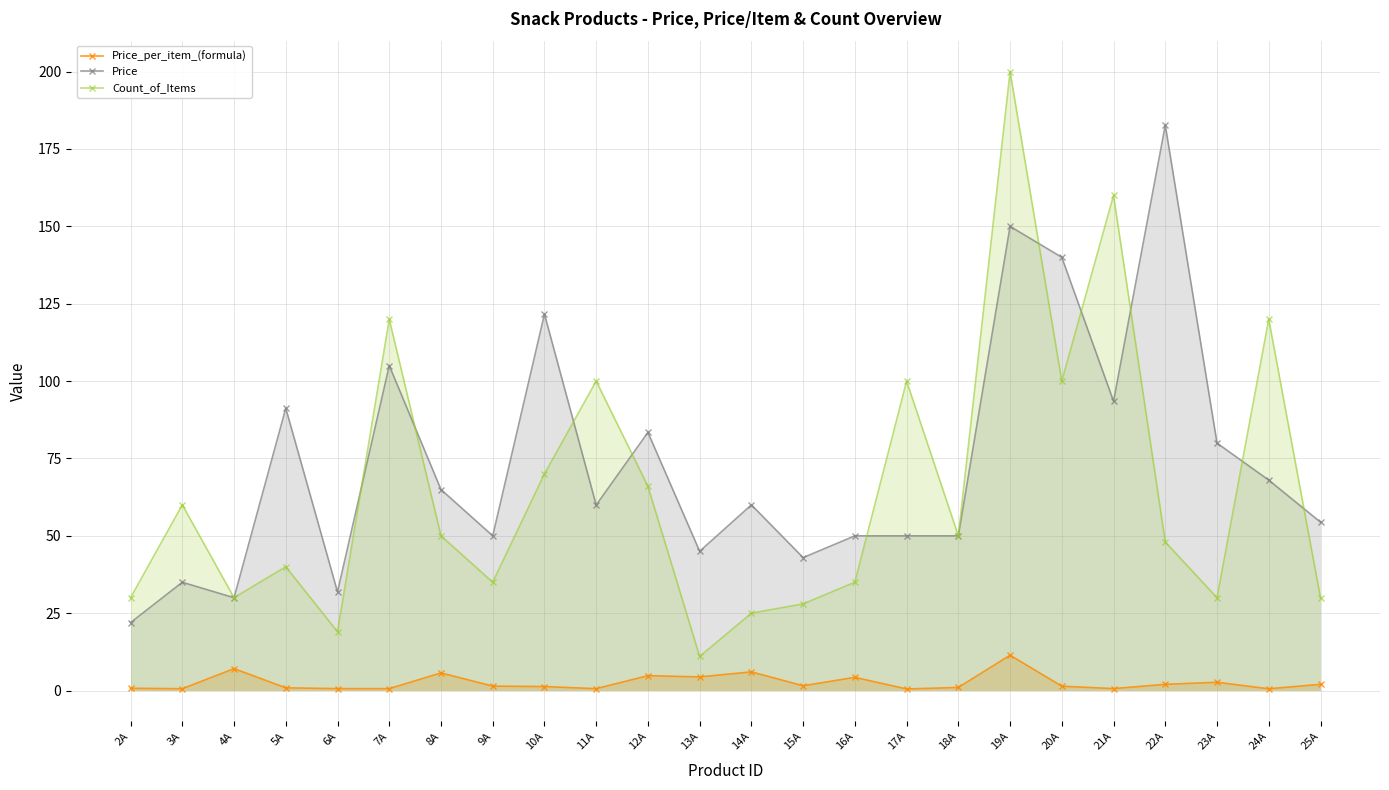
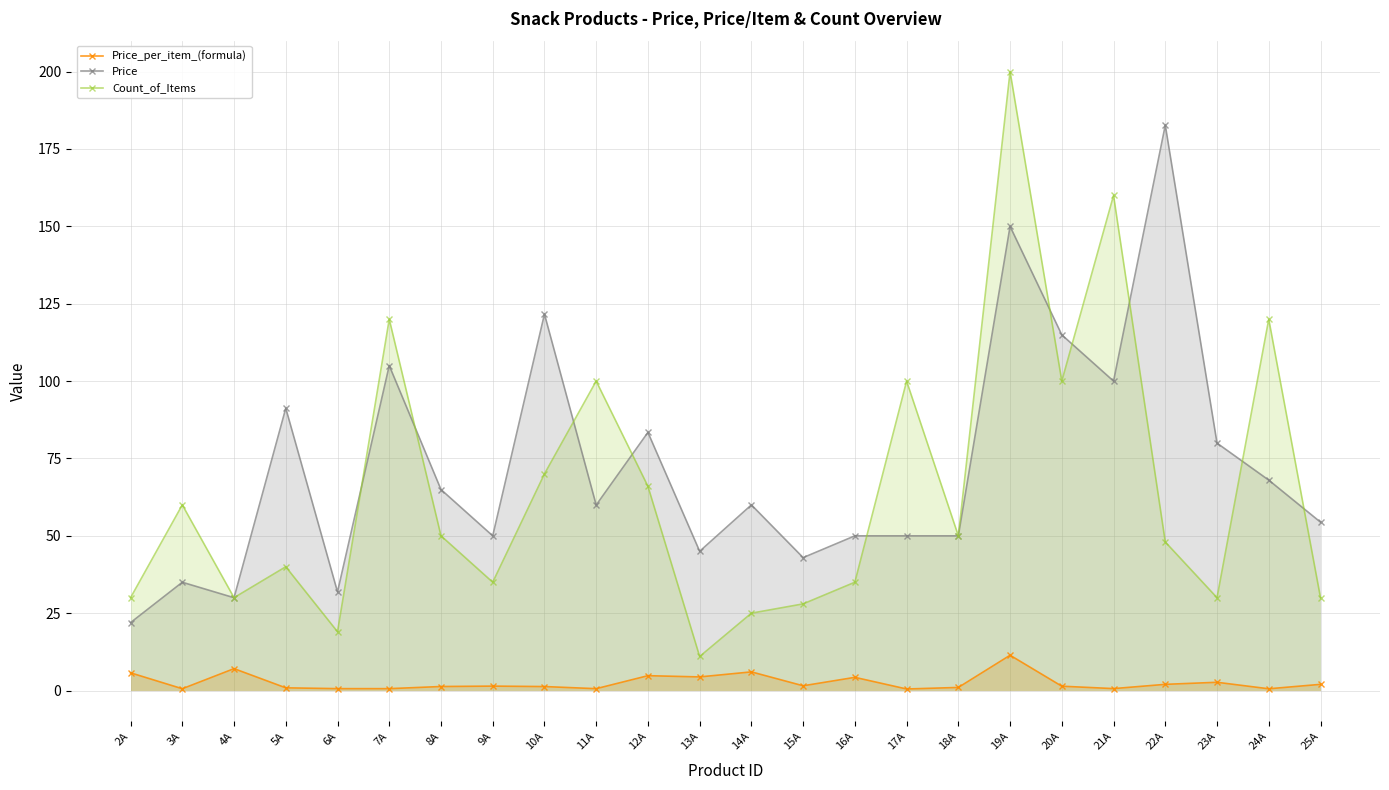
Price_per_item_(formula), 2A: 1 -> 6
Price_per_item_(formula), 8A: 6 -> 1
Price, 20A: 140 -> 115
Price, 21A: 93 -> 100
